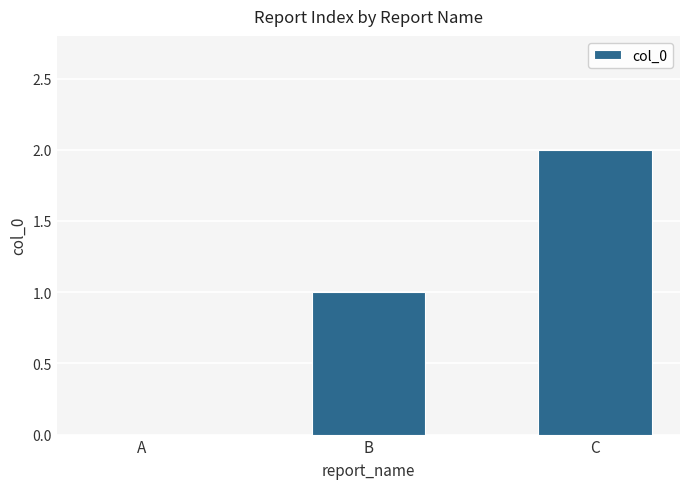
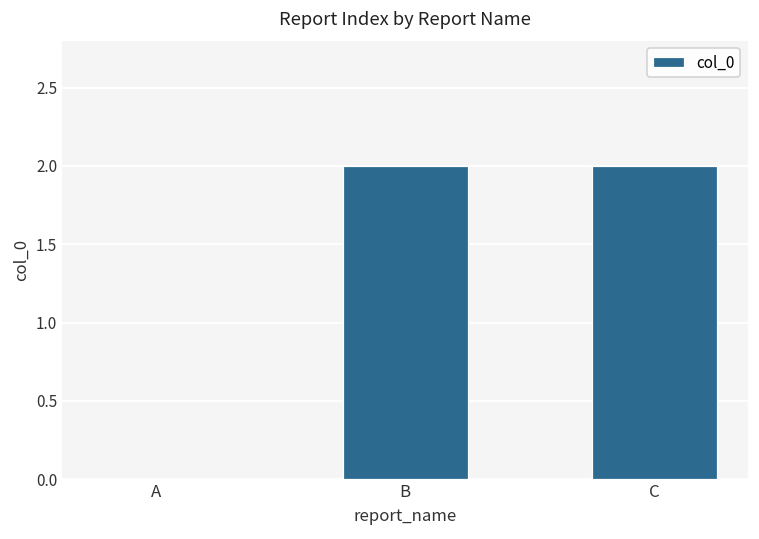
B: 1 -> 2
